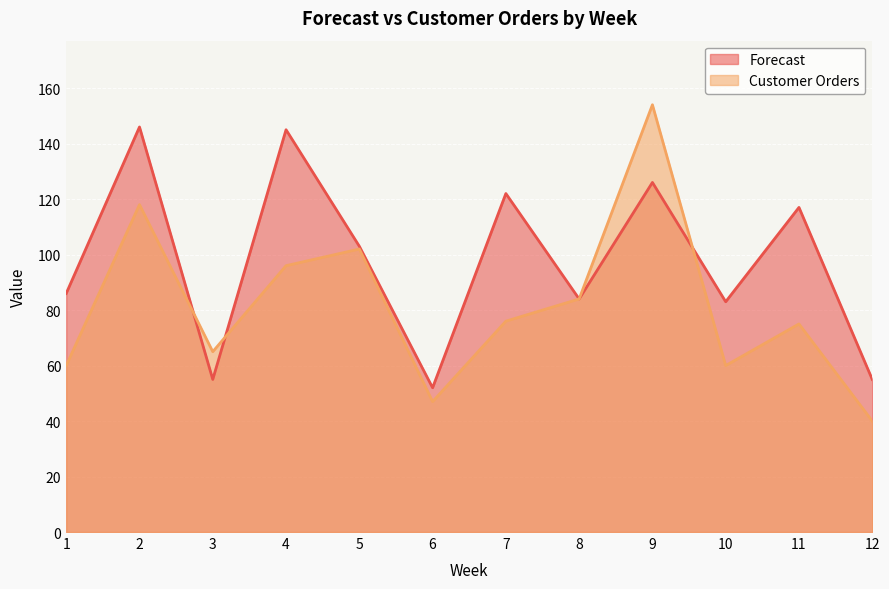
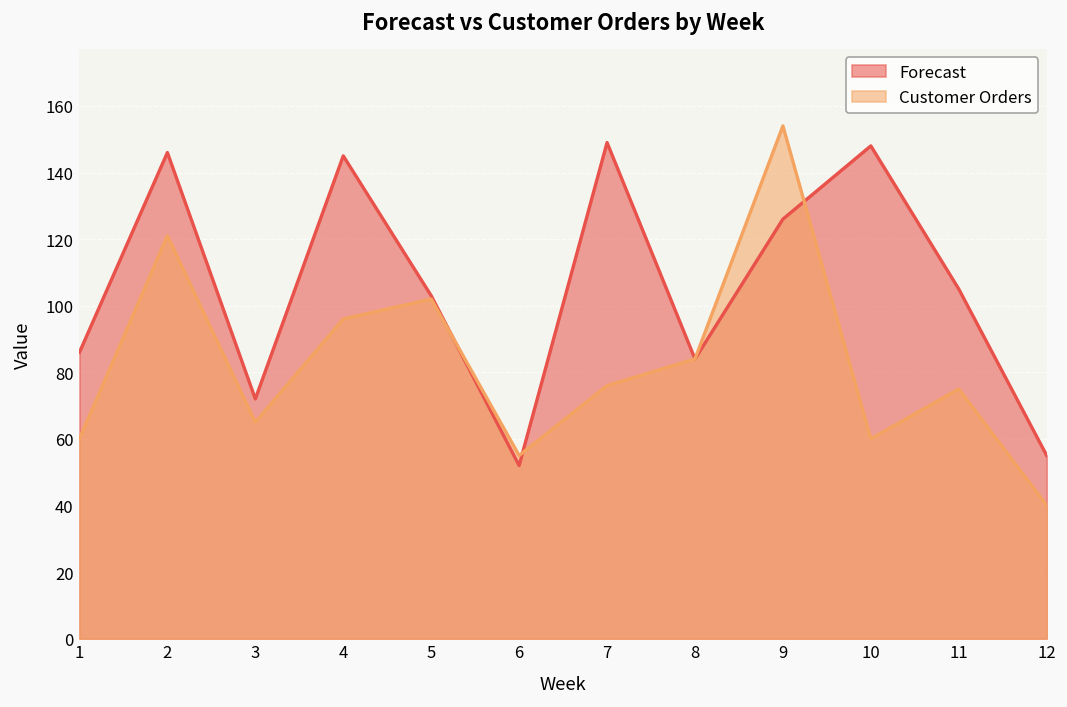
Customer Orders, 2: 118 -> 121
Forecast, 3: 55 -> 72
Customer Orders, 6: 47 -> 55
Forecast, 7: 122 -> 149
Forecast, 10: 83 -> 148
Forecast, 11: 117 -> 105
